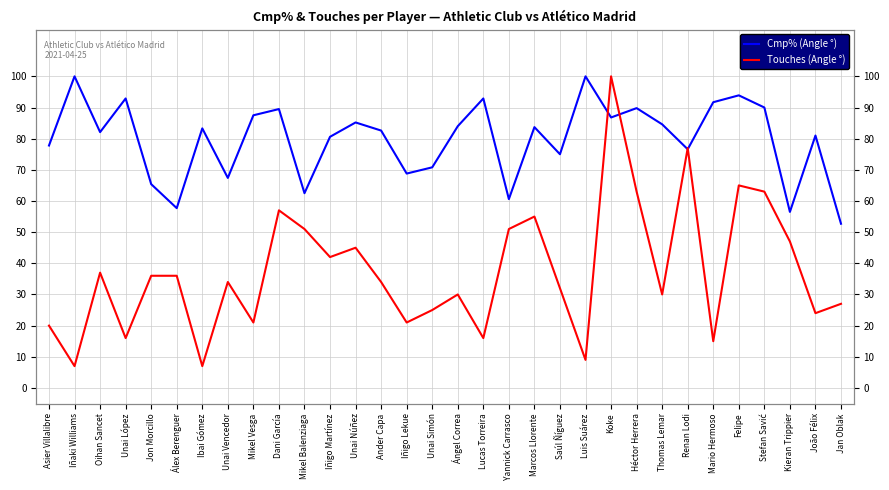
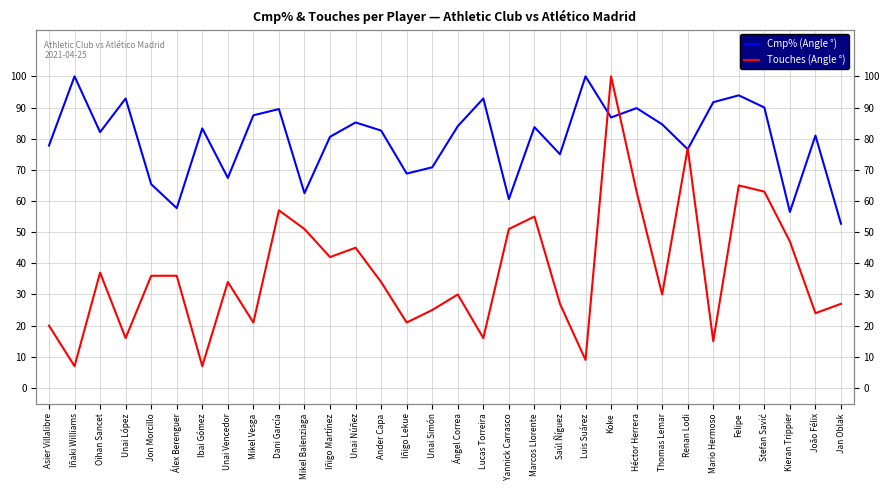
Touches (Angle °), Saúl Ñíguez: 32 -> 27
